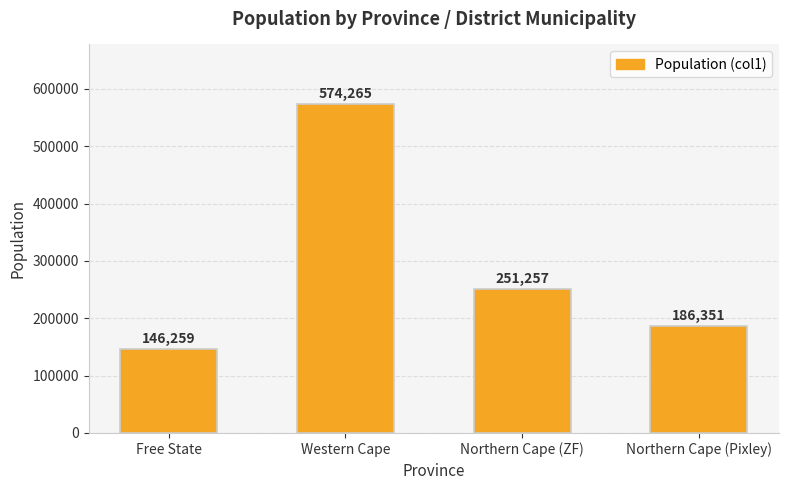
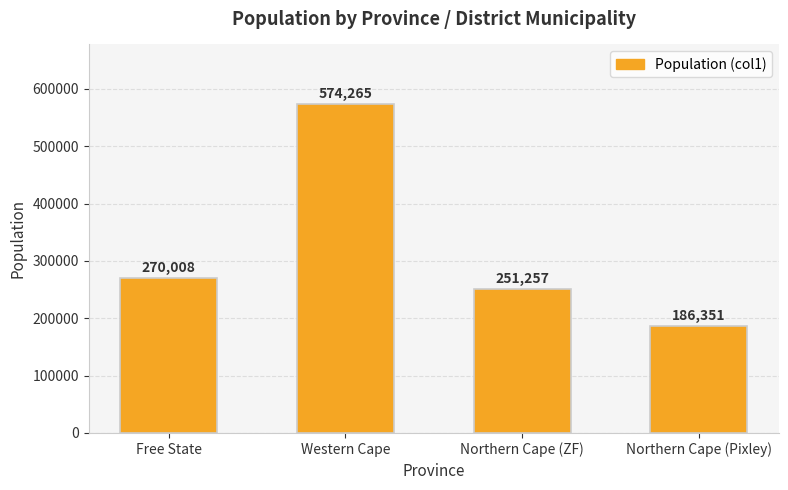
Free State: 146,259 -> 270,008
